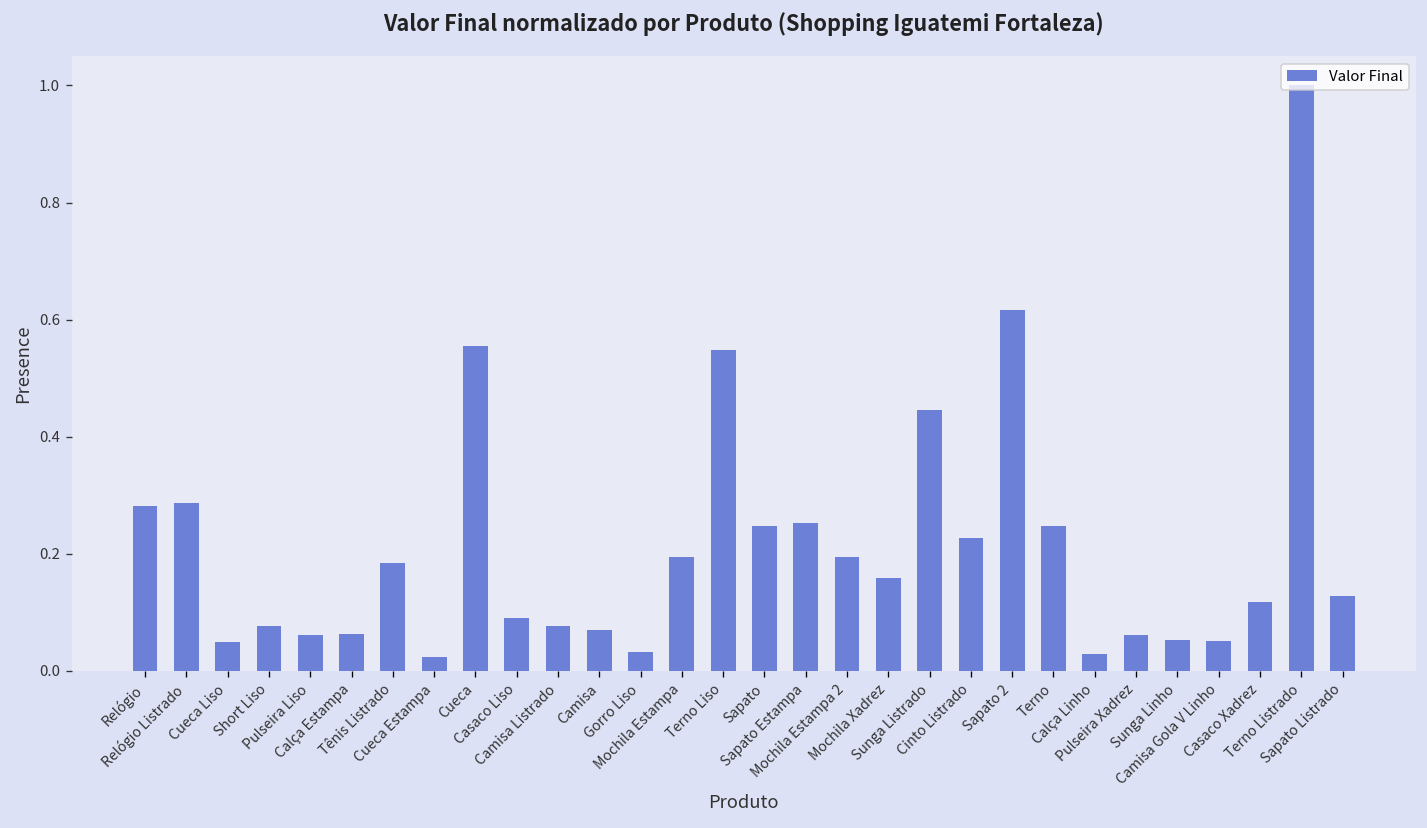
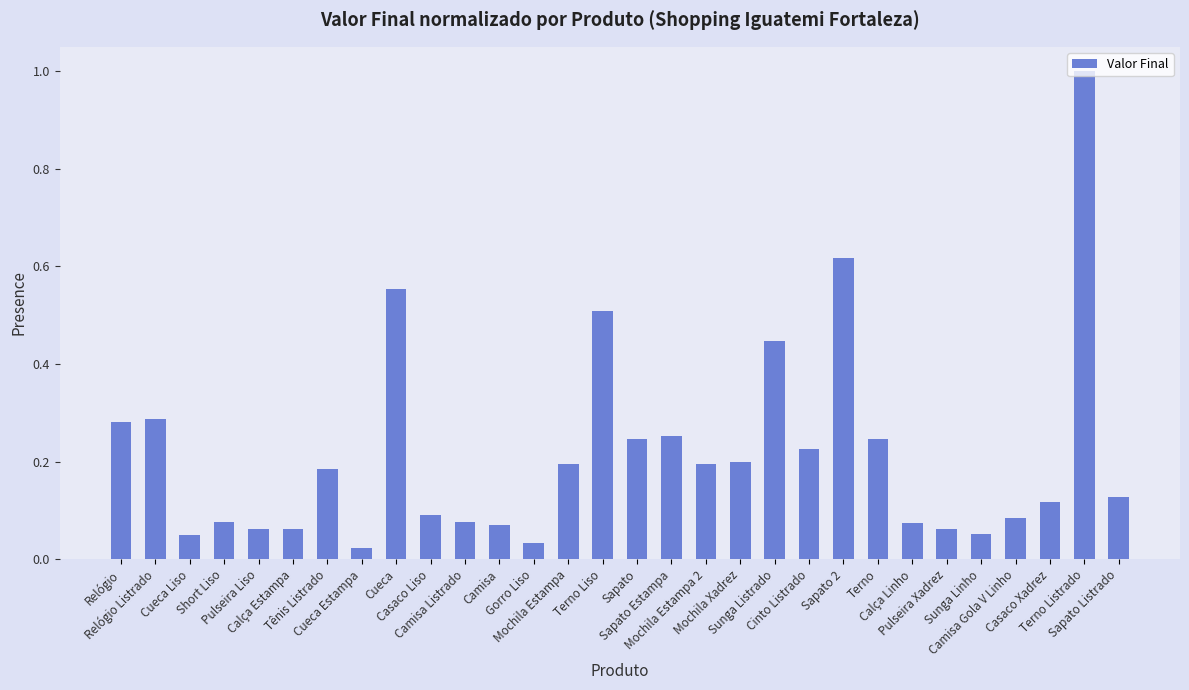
Terno Liso: 0.55 -> 0.51
Mochila Xadrez: 0.16 -> 0.20
Calça Linho: 0.03 -> 0.07
Camisa Gola V Linho: 0.05 -> 0.08
